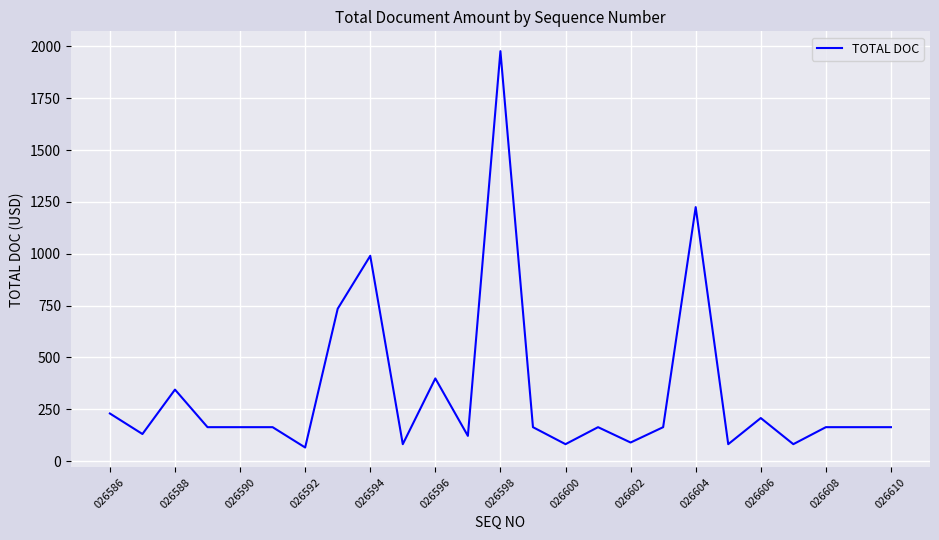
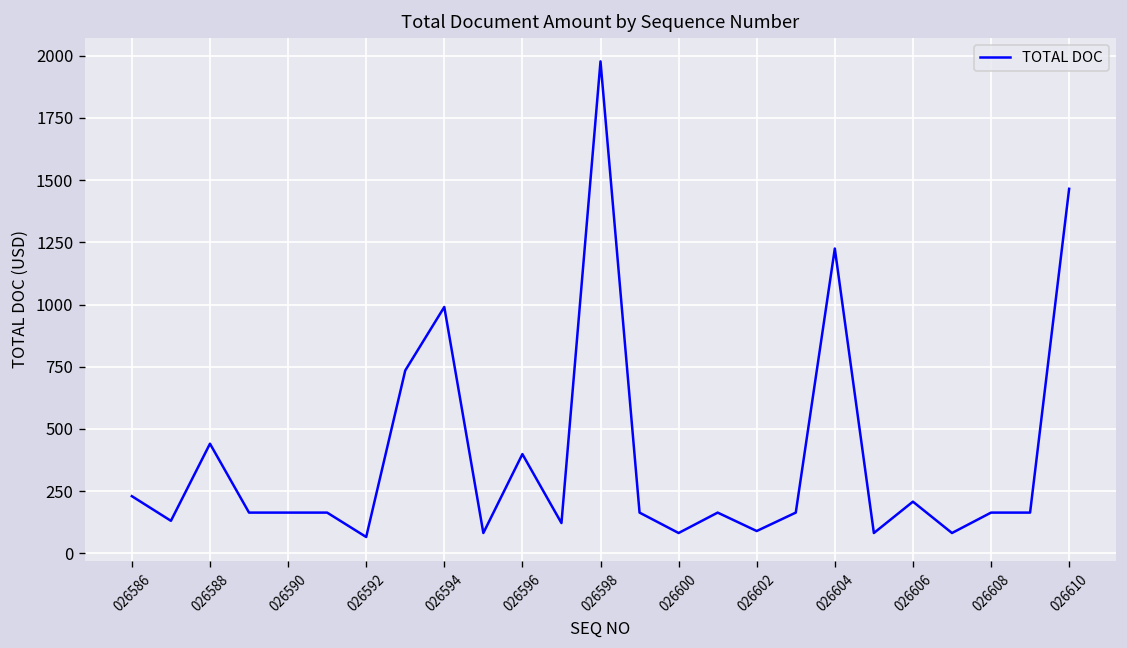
026588: 350 -> 440
026610: 160 -> 1470
